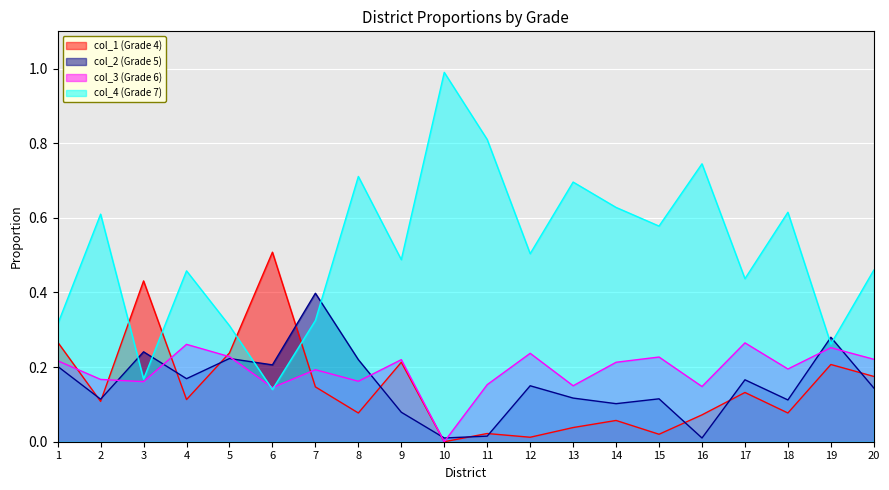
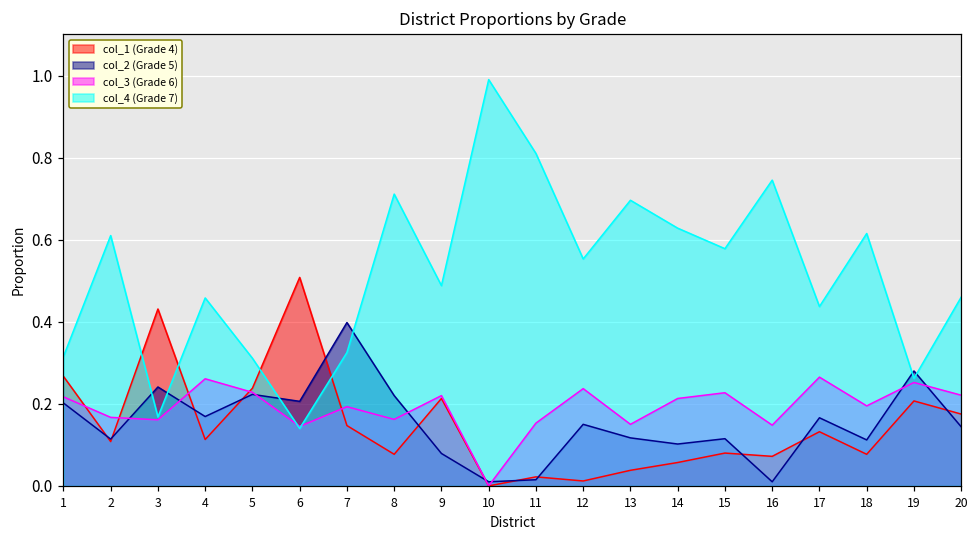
col_4 (Grade 7), 12: 0.50 -> 0.55
col_1 (Grade 4), 15: 0.02 -> 0.08
